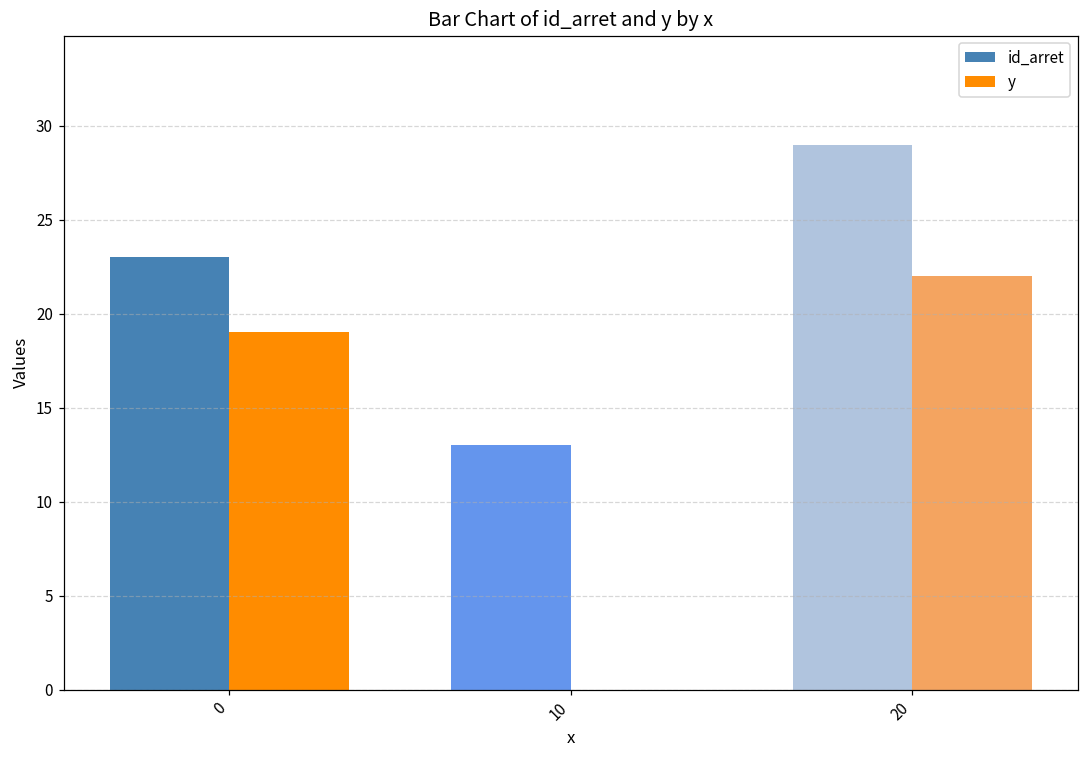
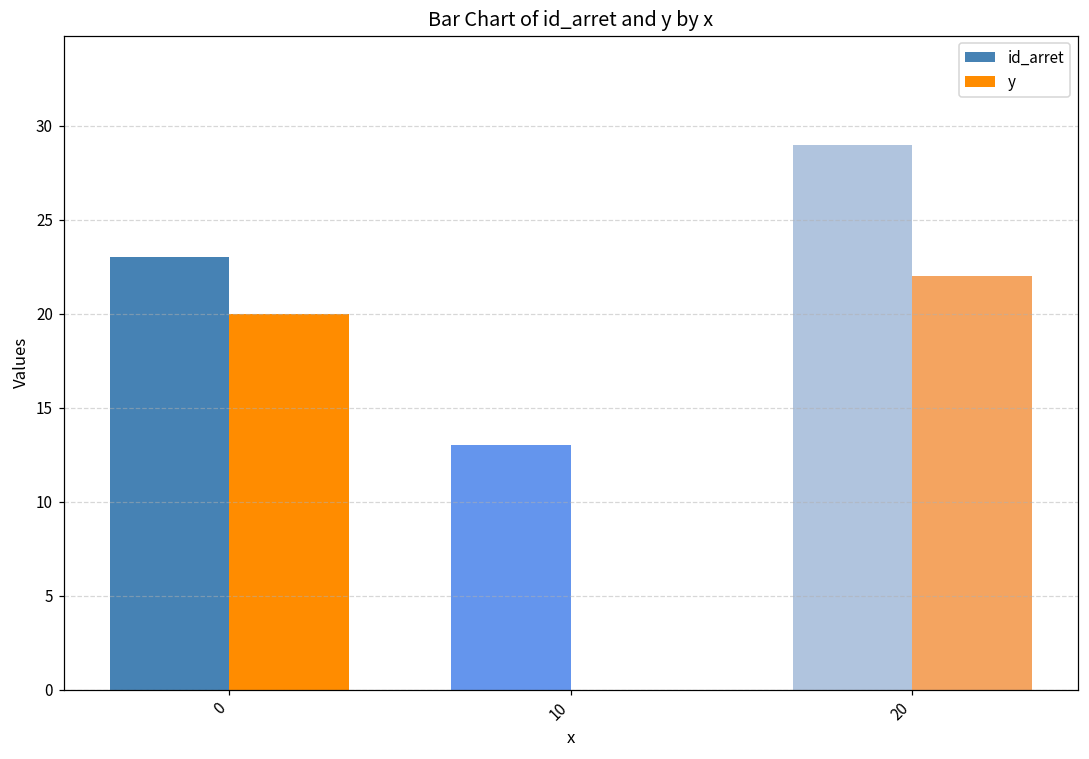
y, 0: 19 -> 20
